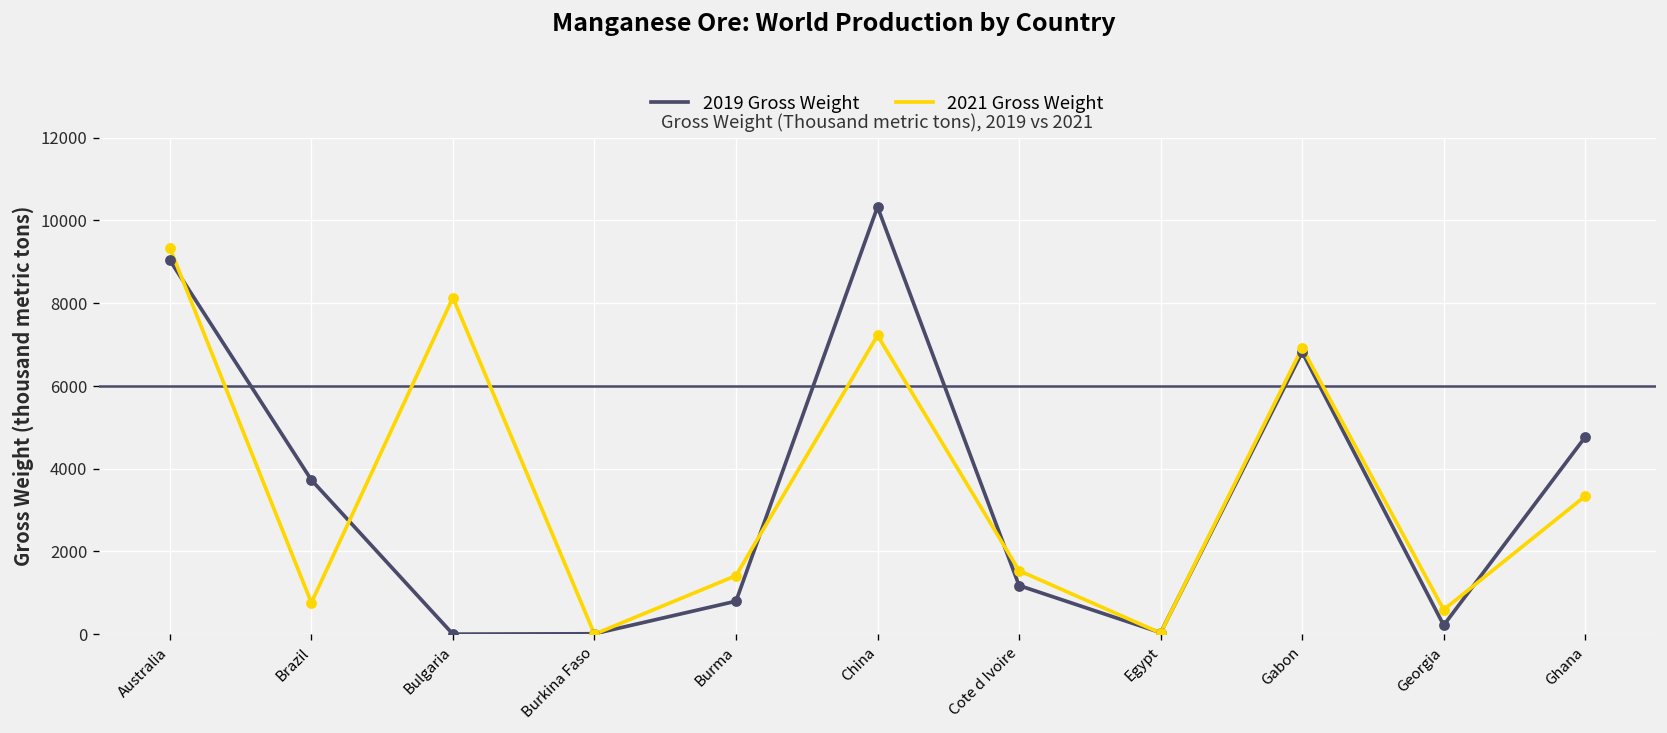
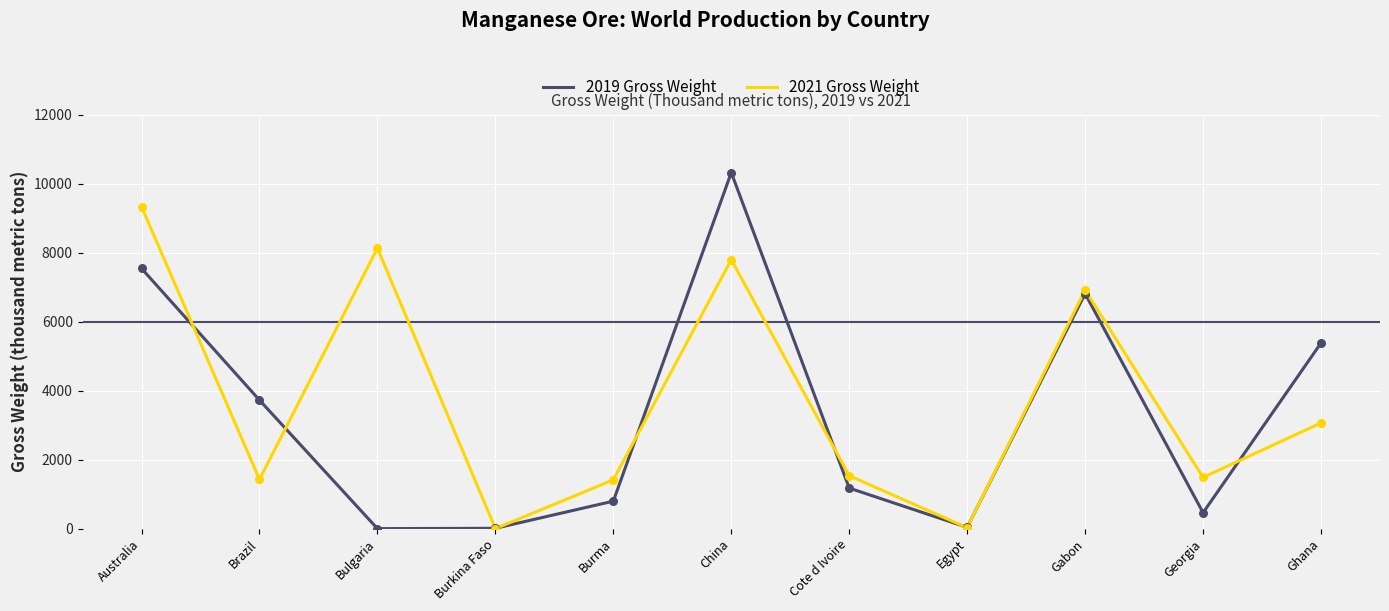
2019 Gross Weight, Australia: 9000 -> 7500
2021 Gross Weight, Brazil: 800 -> 1400
2021 Gross Weight, China: 7200 -> 7800
2019 Gross Weight, Georgia: 200 -> 500
2021 Gross Weight, Georgia: 600 -> 1500
2019 Gross Weight, Ghana: 4800 -> 5400
2021 Gross Weight, Ghana: 3300 -> 3100
